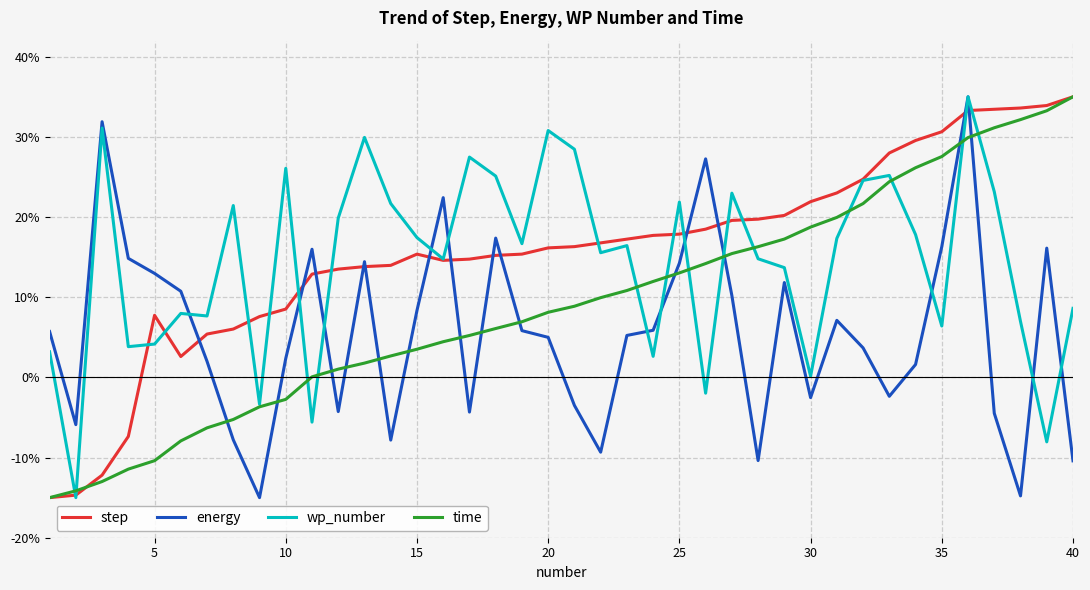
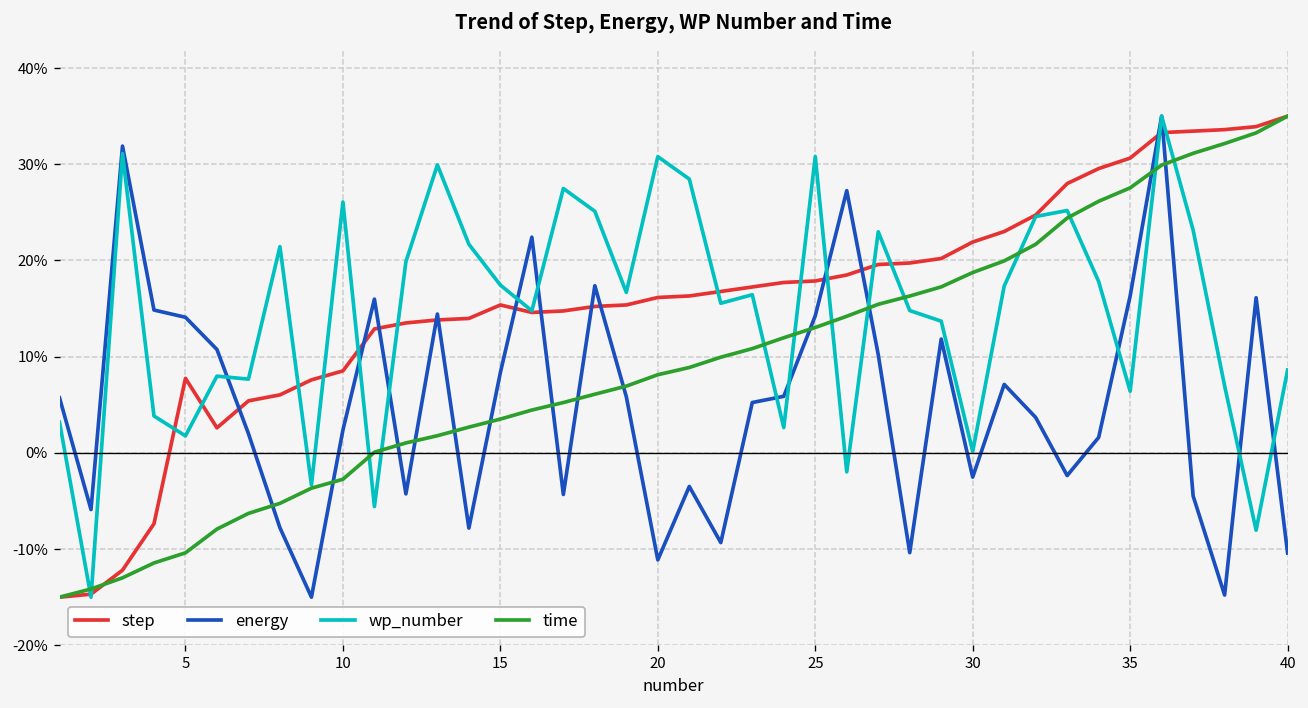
energy, 5: 13% -> 14%
wp_number, 5: 4% -> 2%
energy, 20: 5% -> -11%
wp_number, 25: 22% -> 31%
